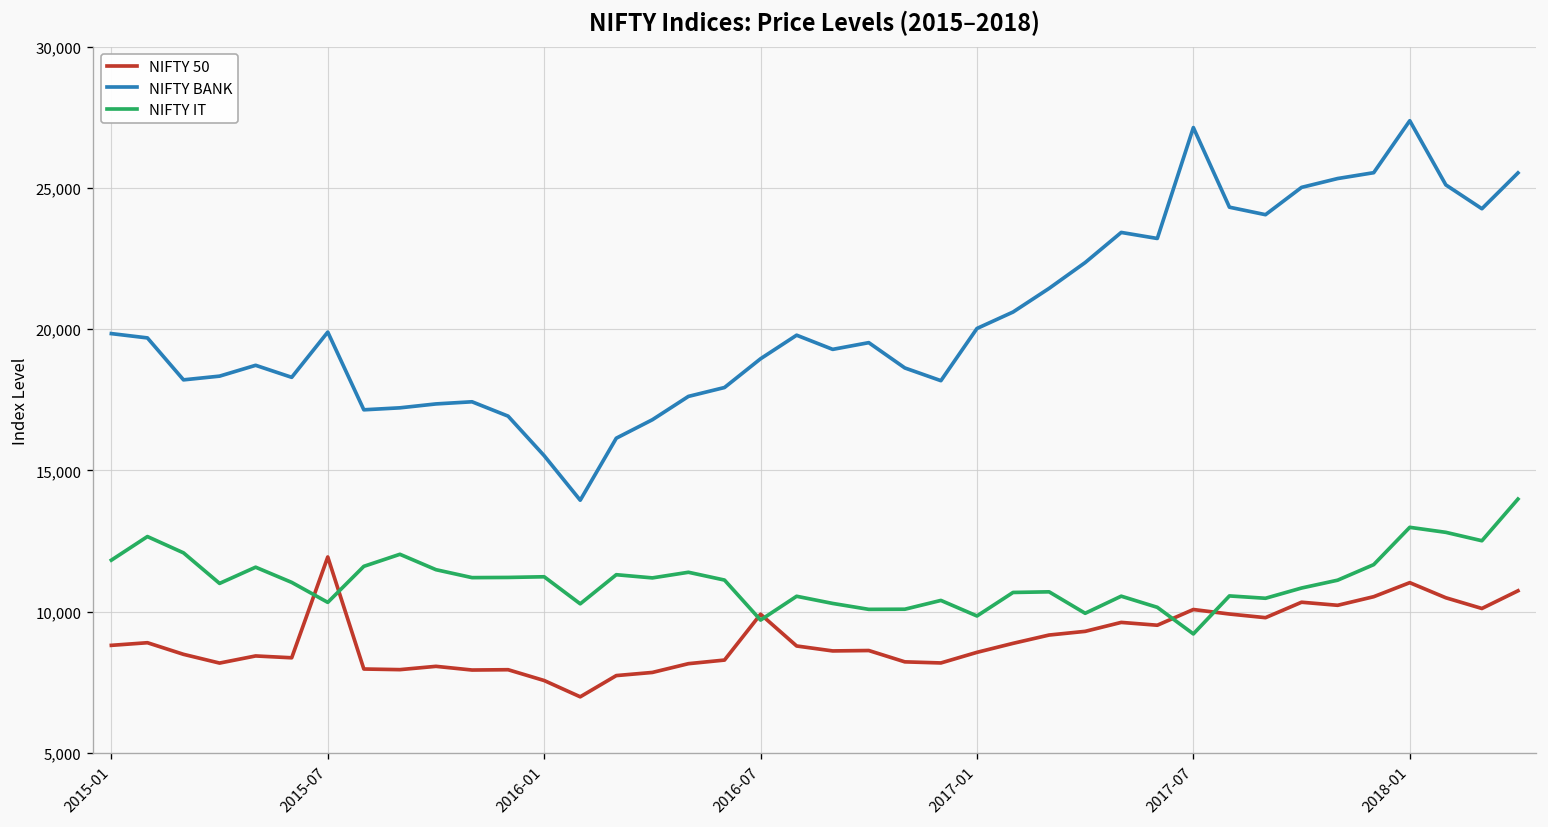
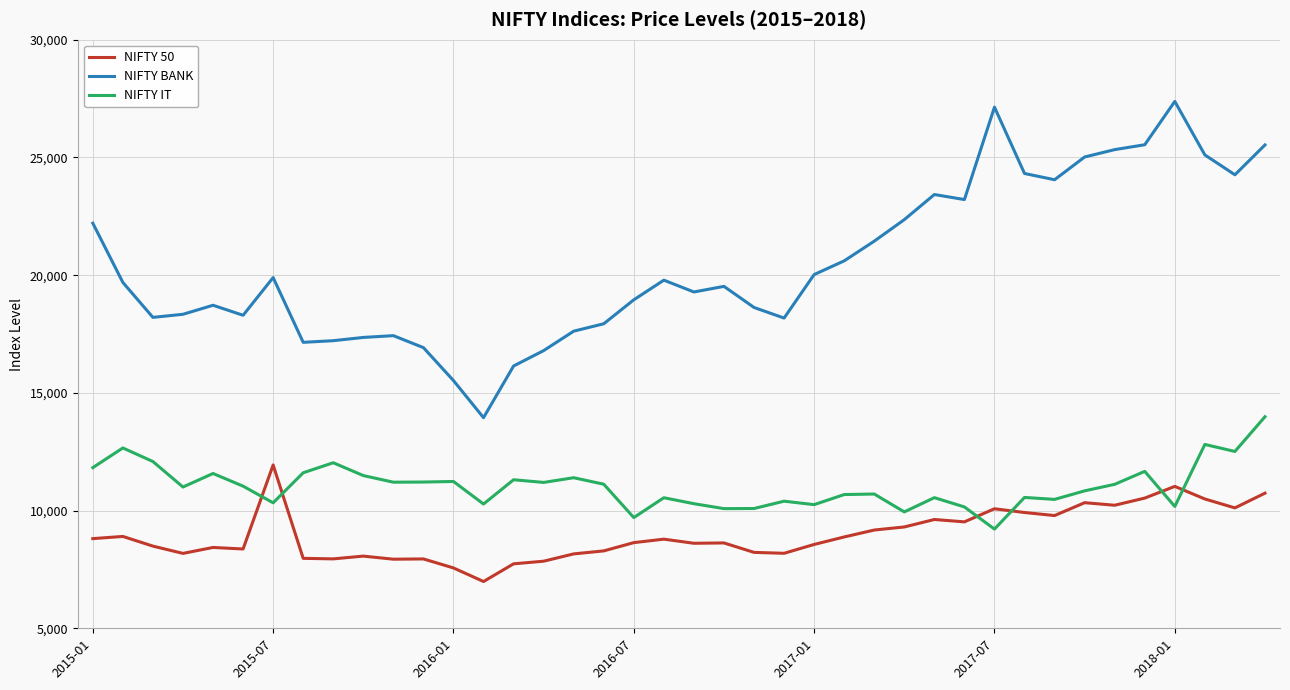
NIFTY BANK, 2015-01: 19,800 -> 22,200
NIFTY 50, 2016-07: 9,900 -> 8,600
NIFTY IT, 2017-01: 9,800 -> 10,300
NIFTY IT, 2018-01: 13,000 -> 10,200
